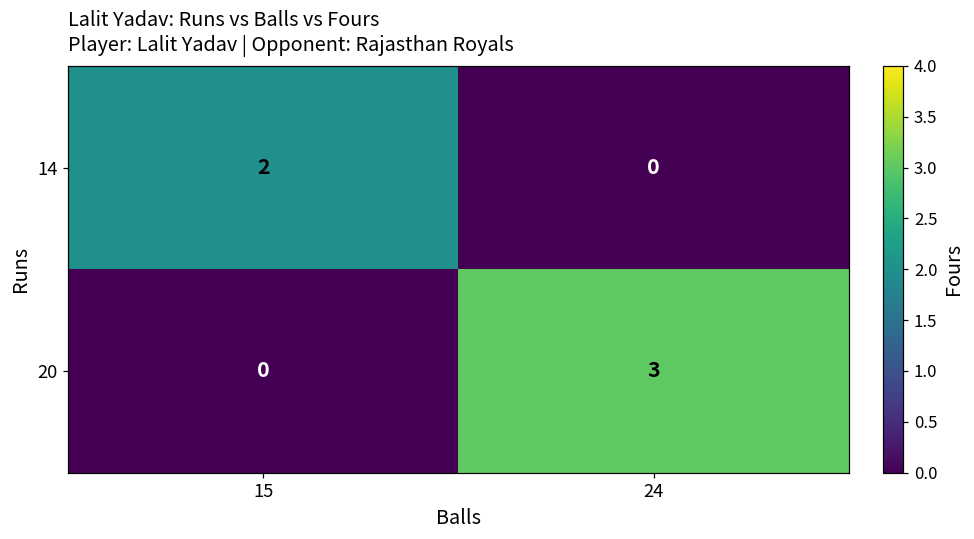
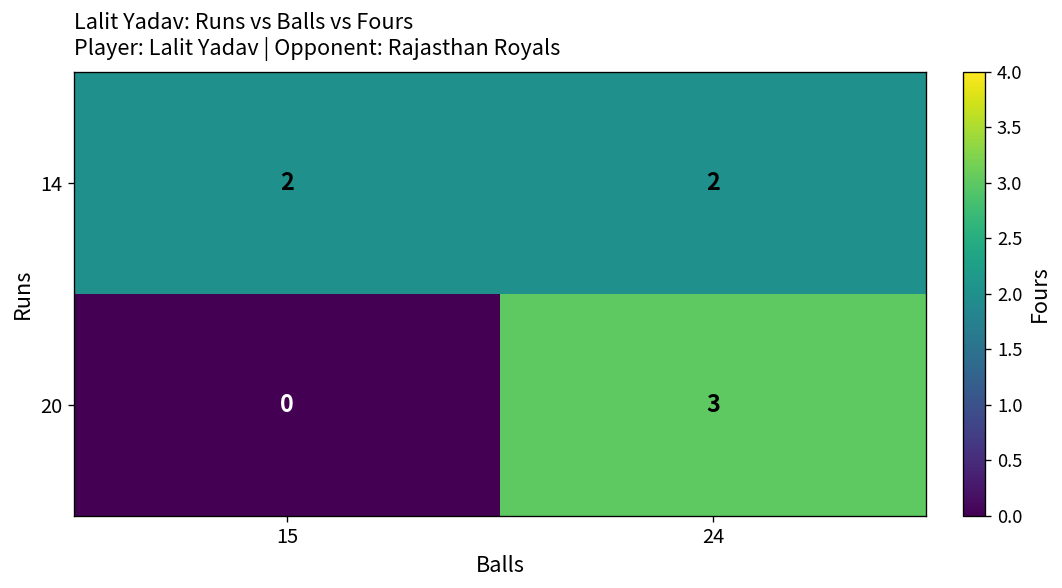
14, 24: 0 -> 2
